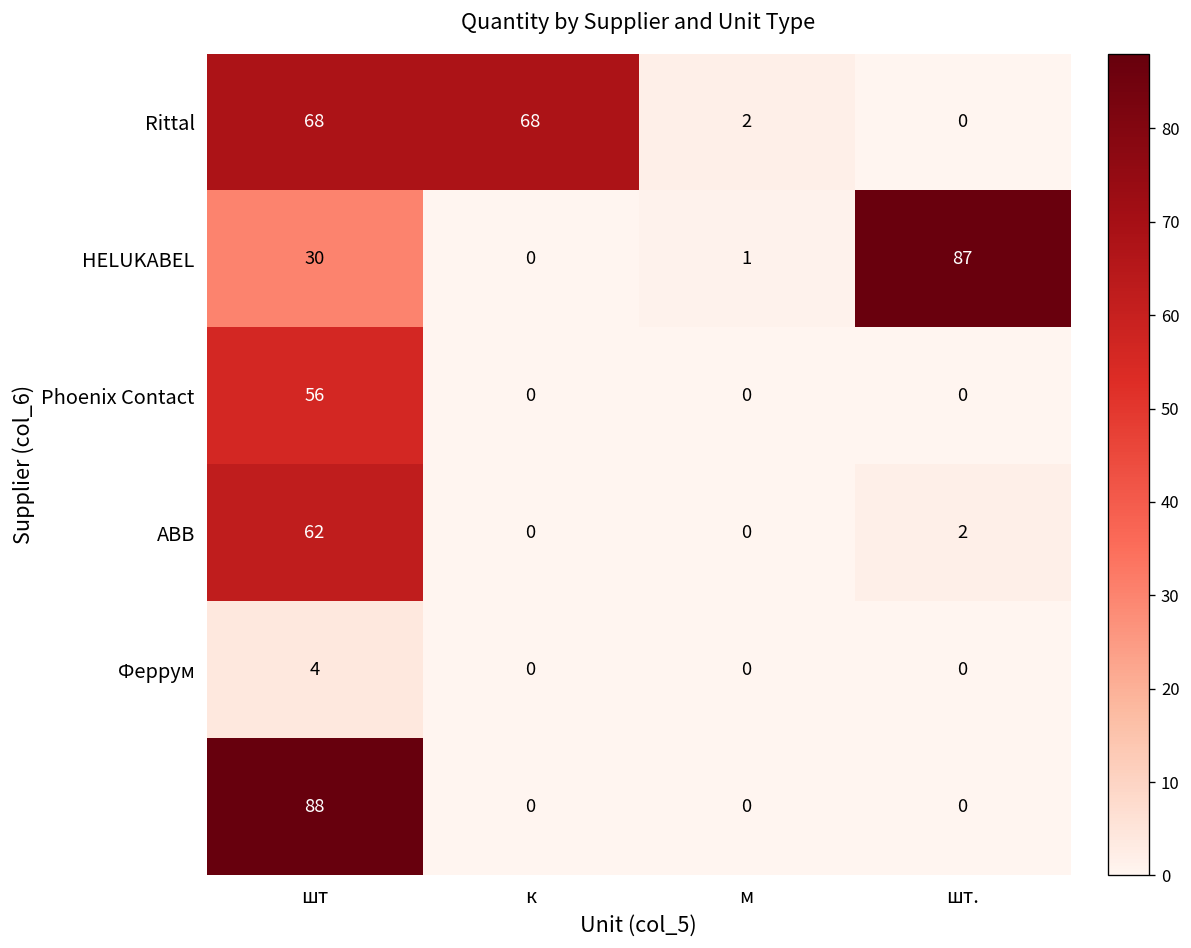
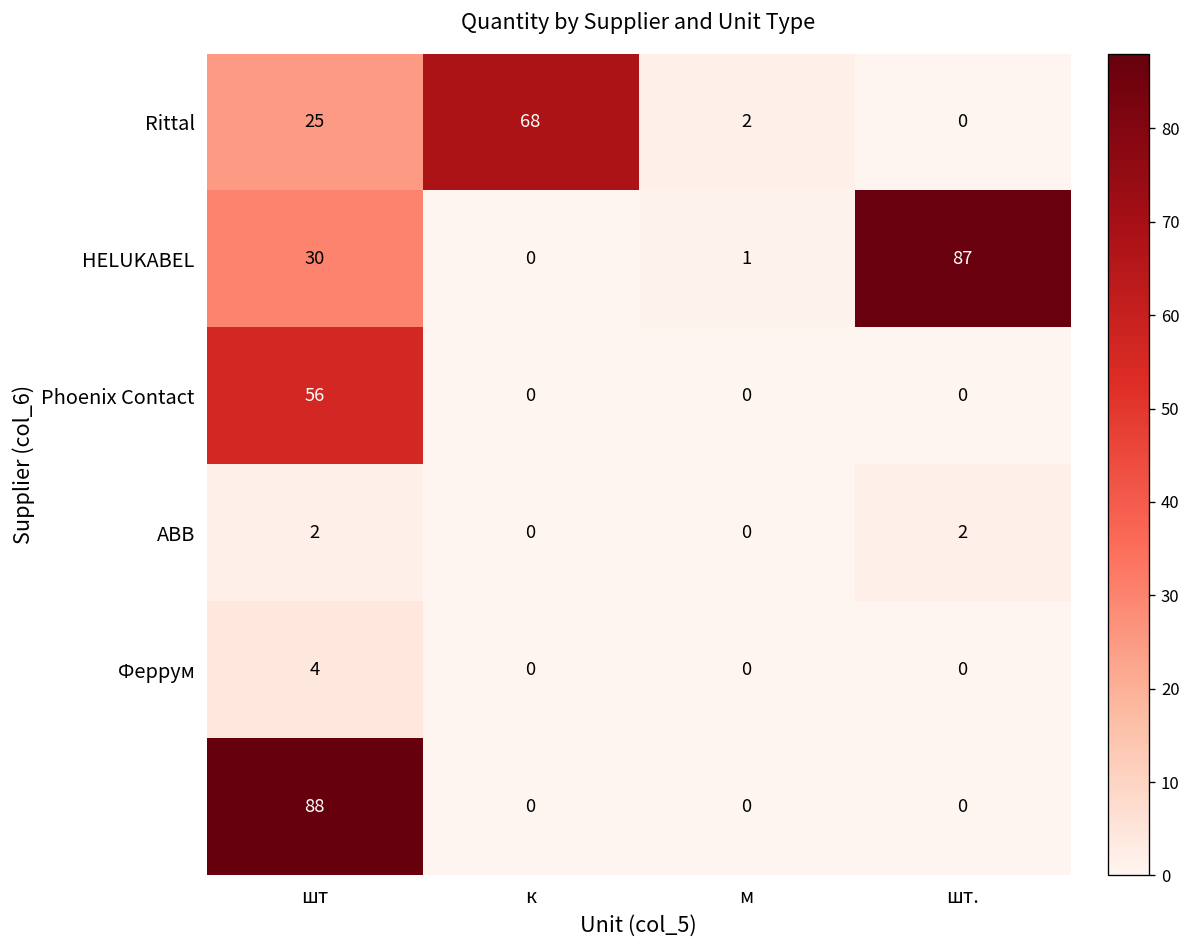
Rittal, шт: 68 -> 25
ABB, шт: 62 -> 2
